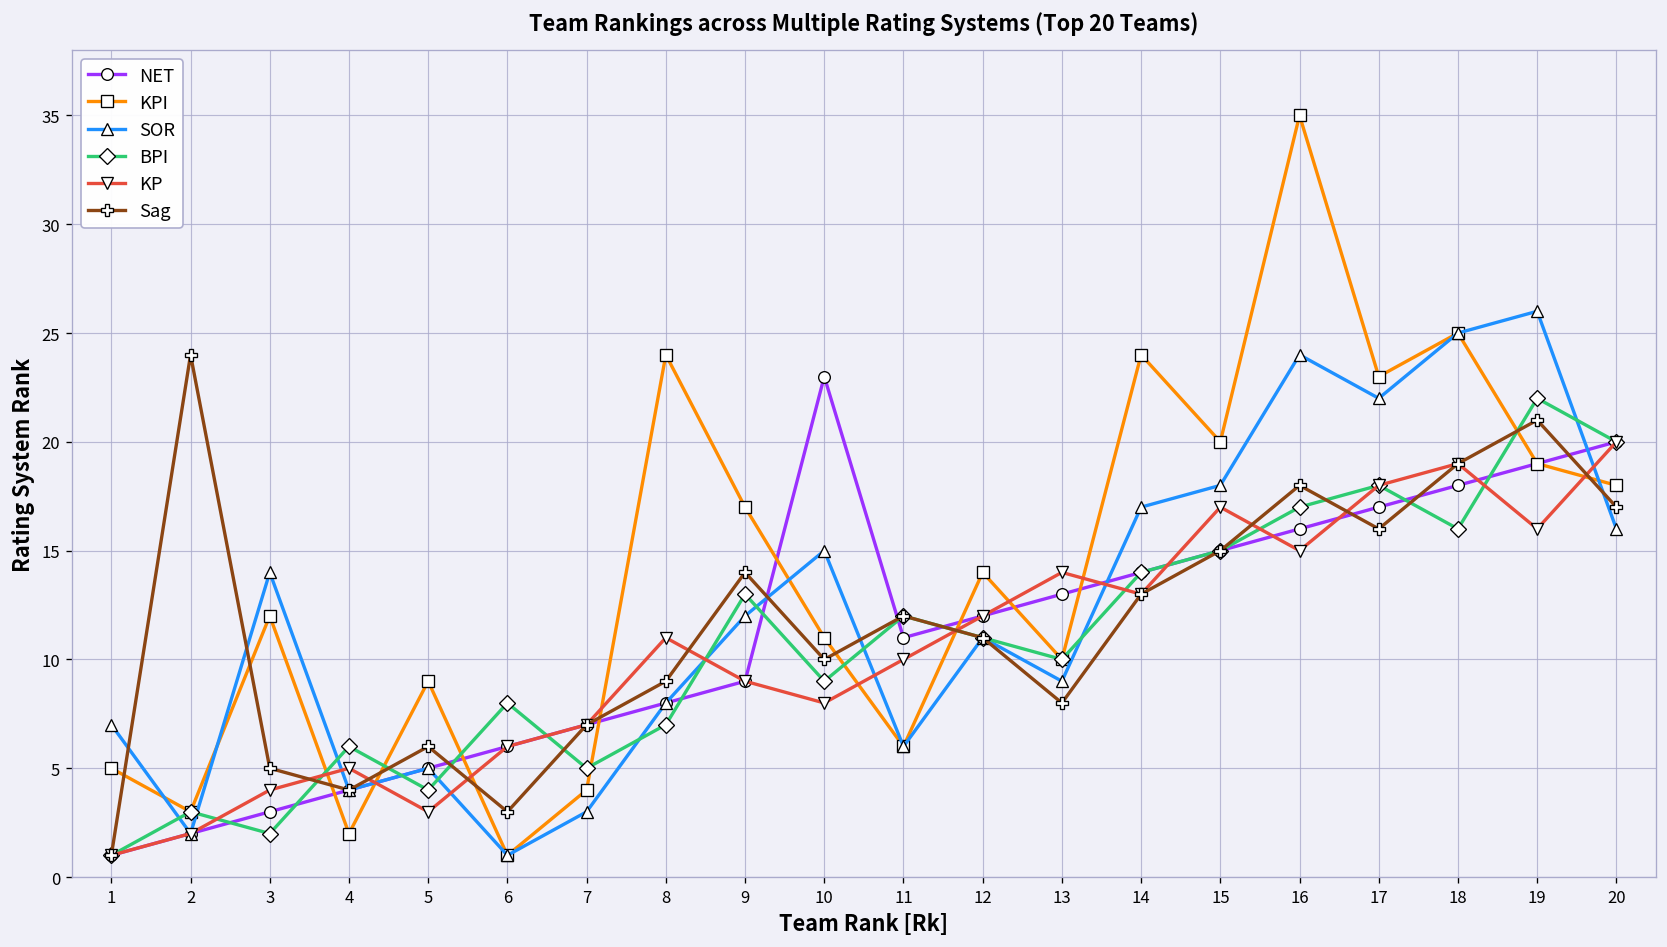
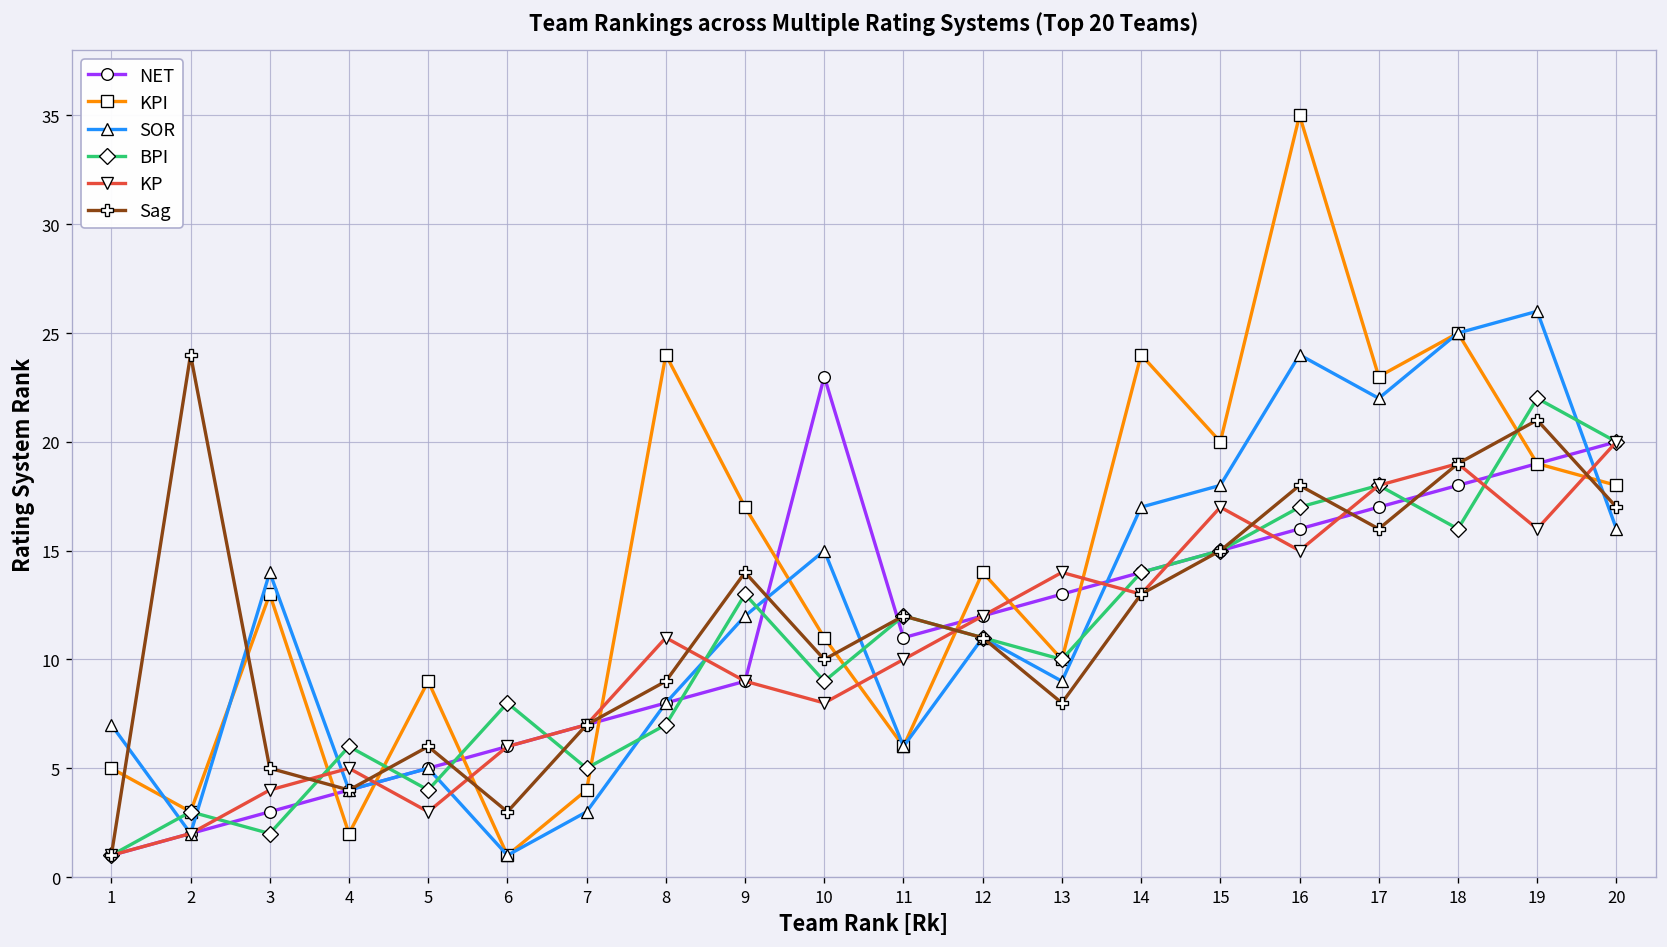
KPI, 3: 12 -> 13
